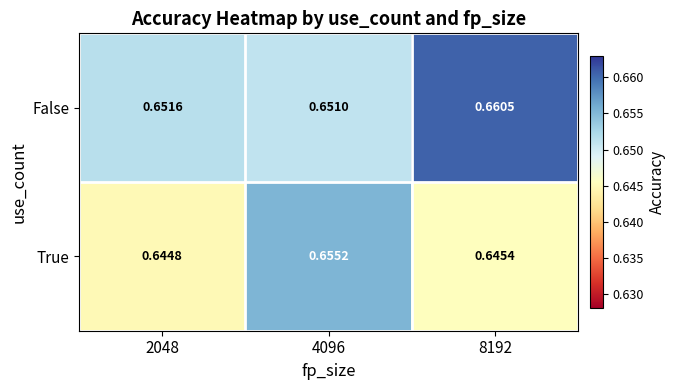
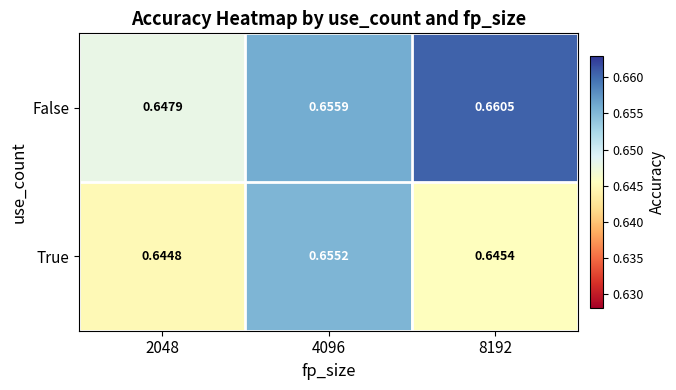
False, 2048: 0.6516 -> 0.6479
False, 4096: 0.6510 -> 0.6559
